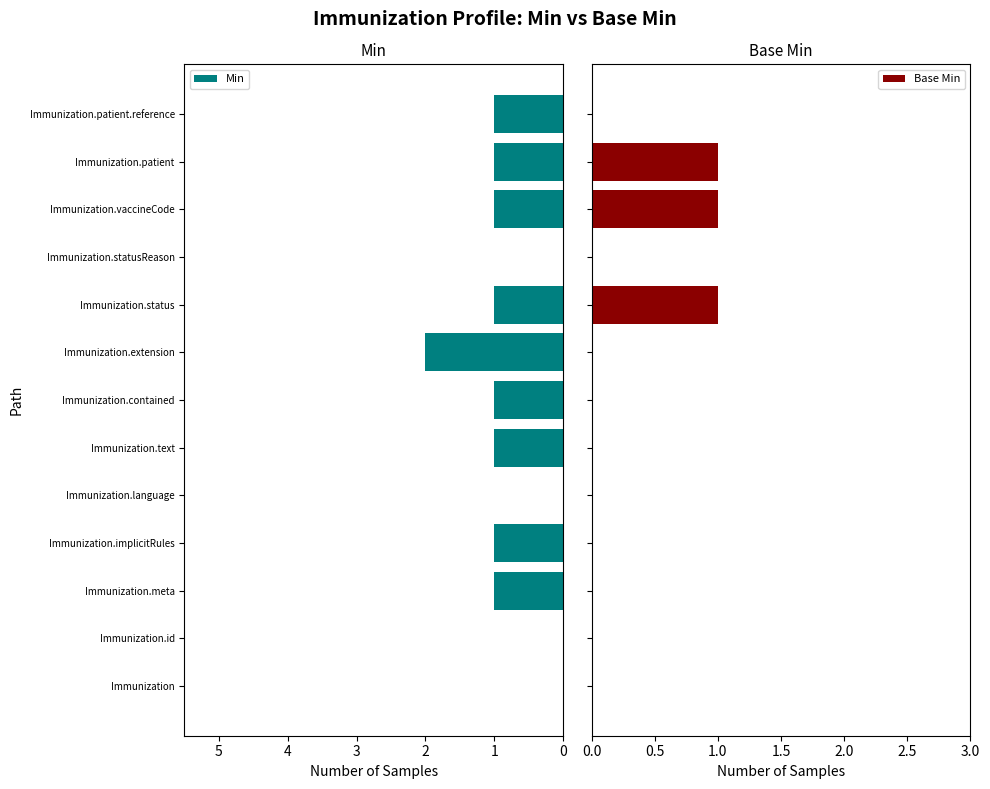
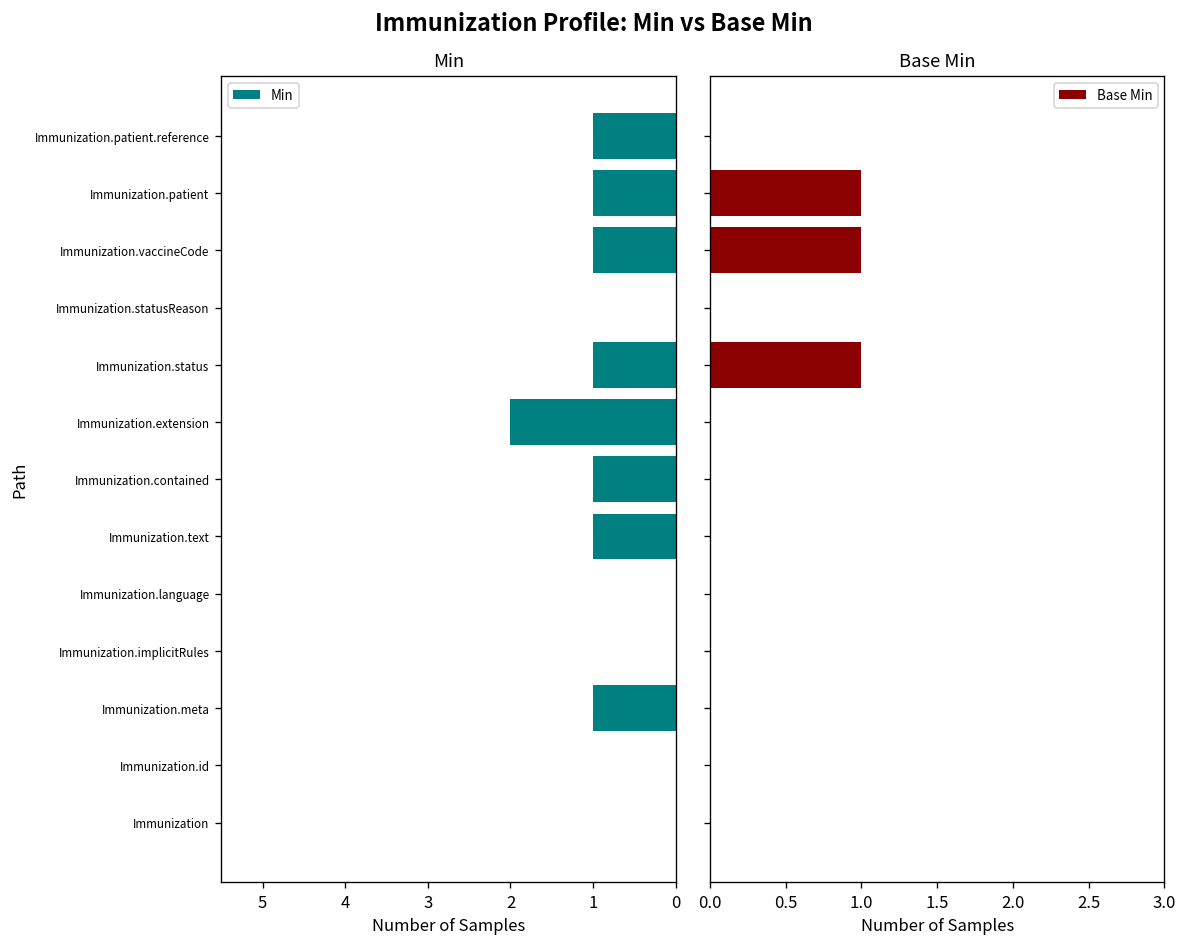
Min, Immunization.implicitRules: 1 -> 0
